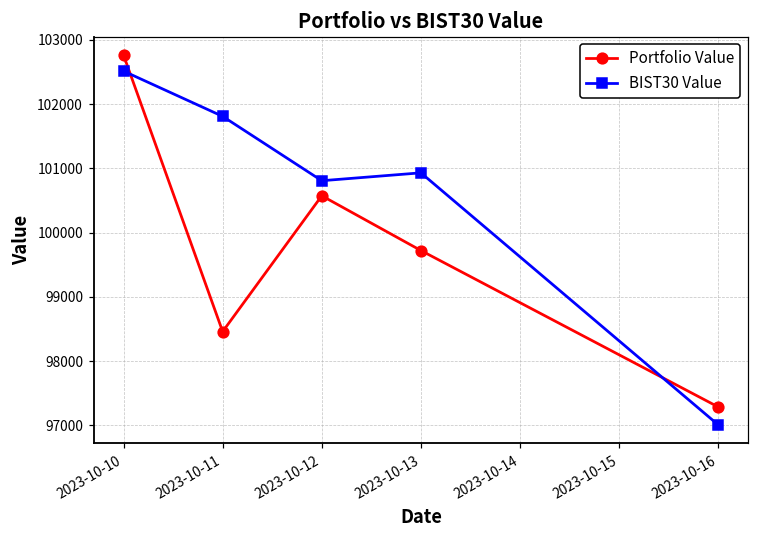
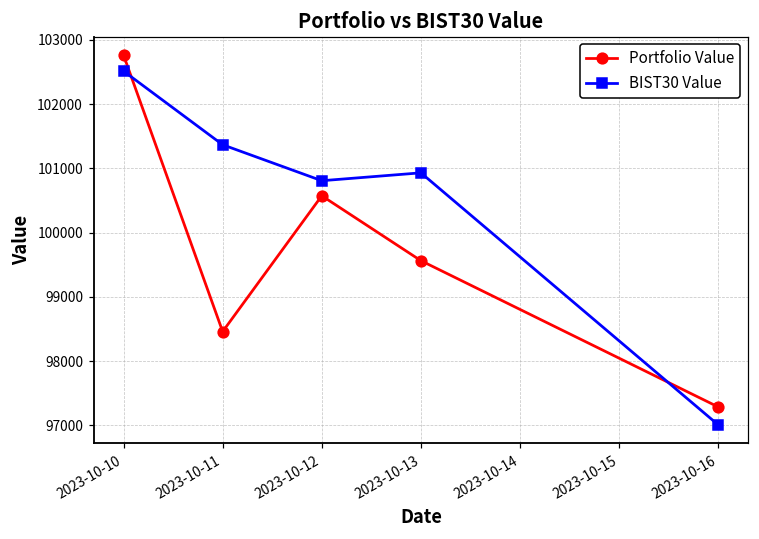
BIST30 Value, 2023-10-11: 101800 -> 101400
Portfolio Value, 2023-10-13: 99700 -> 99600
